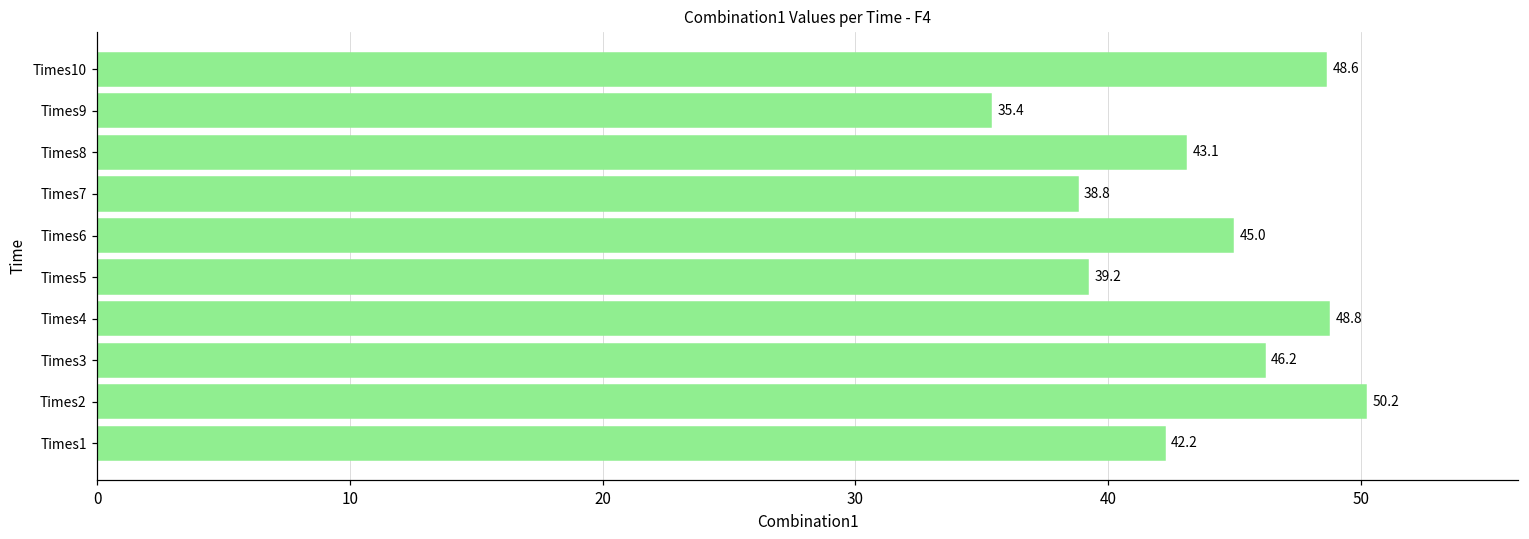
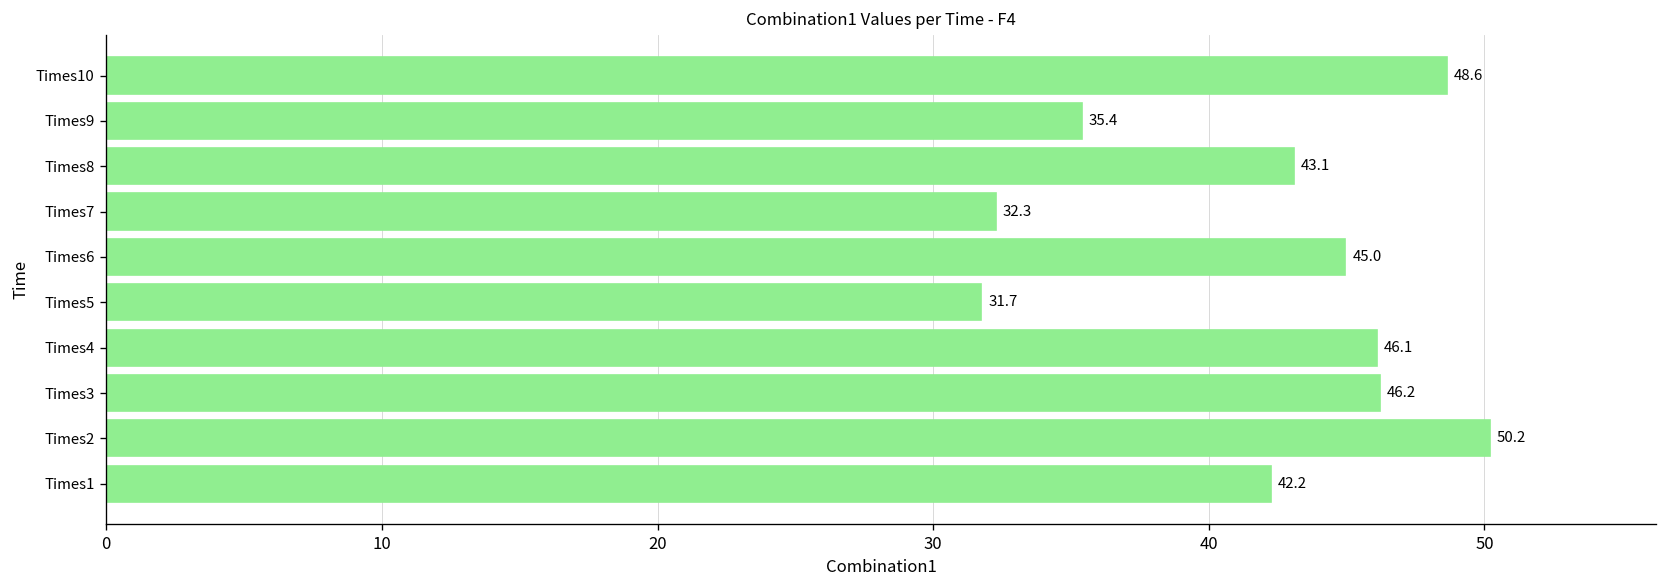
Times7: 38.8 -> 32.3
Times5: 39.2 -> 31.7
Times4: 48.8 -> 46.1
